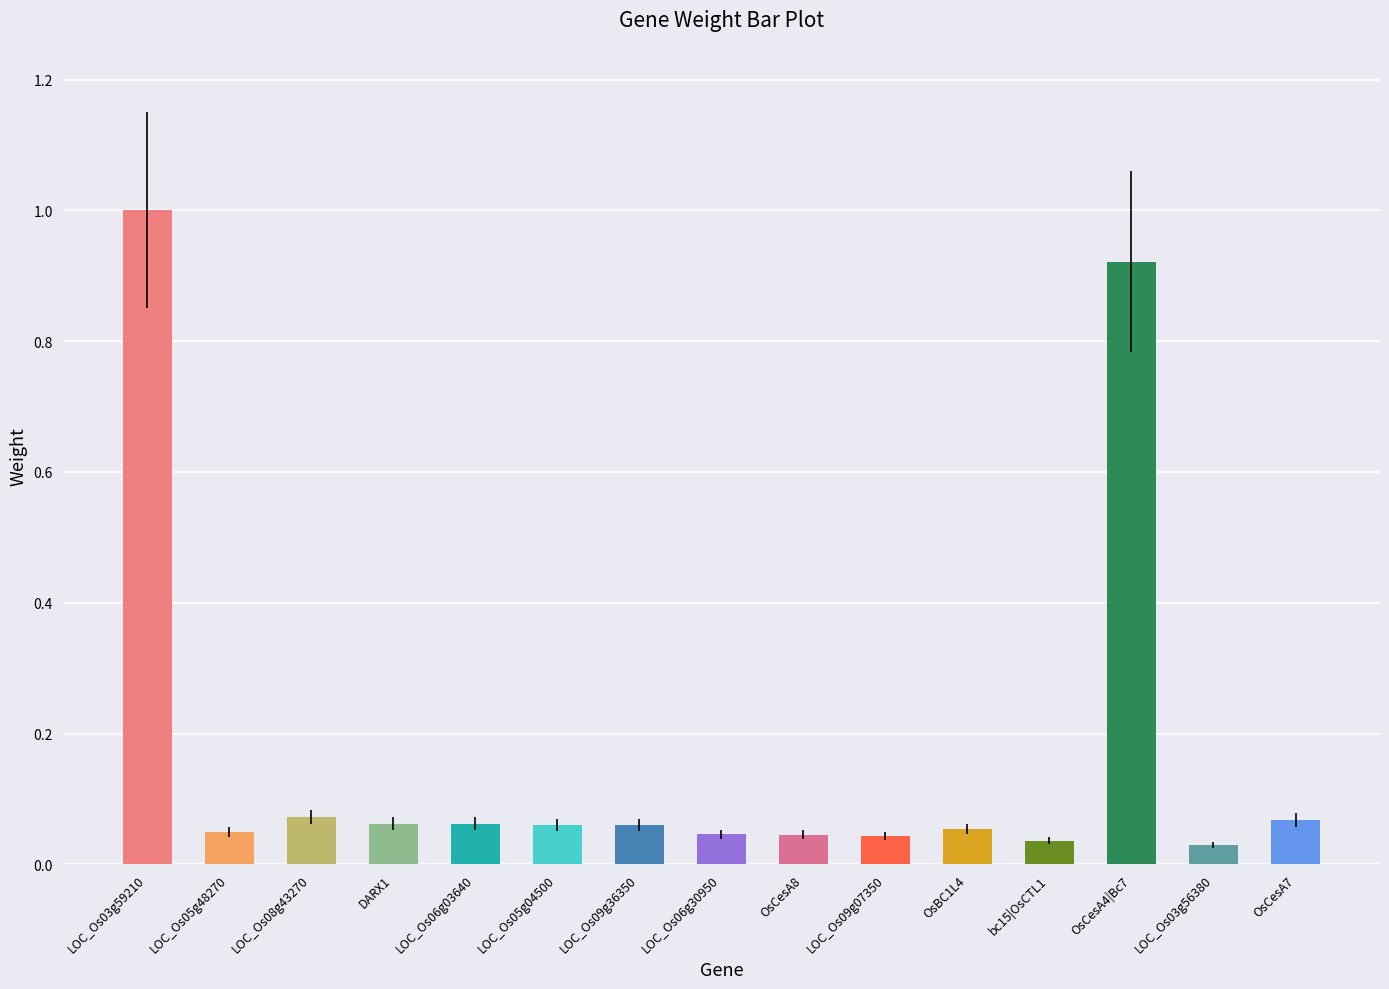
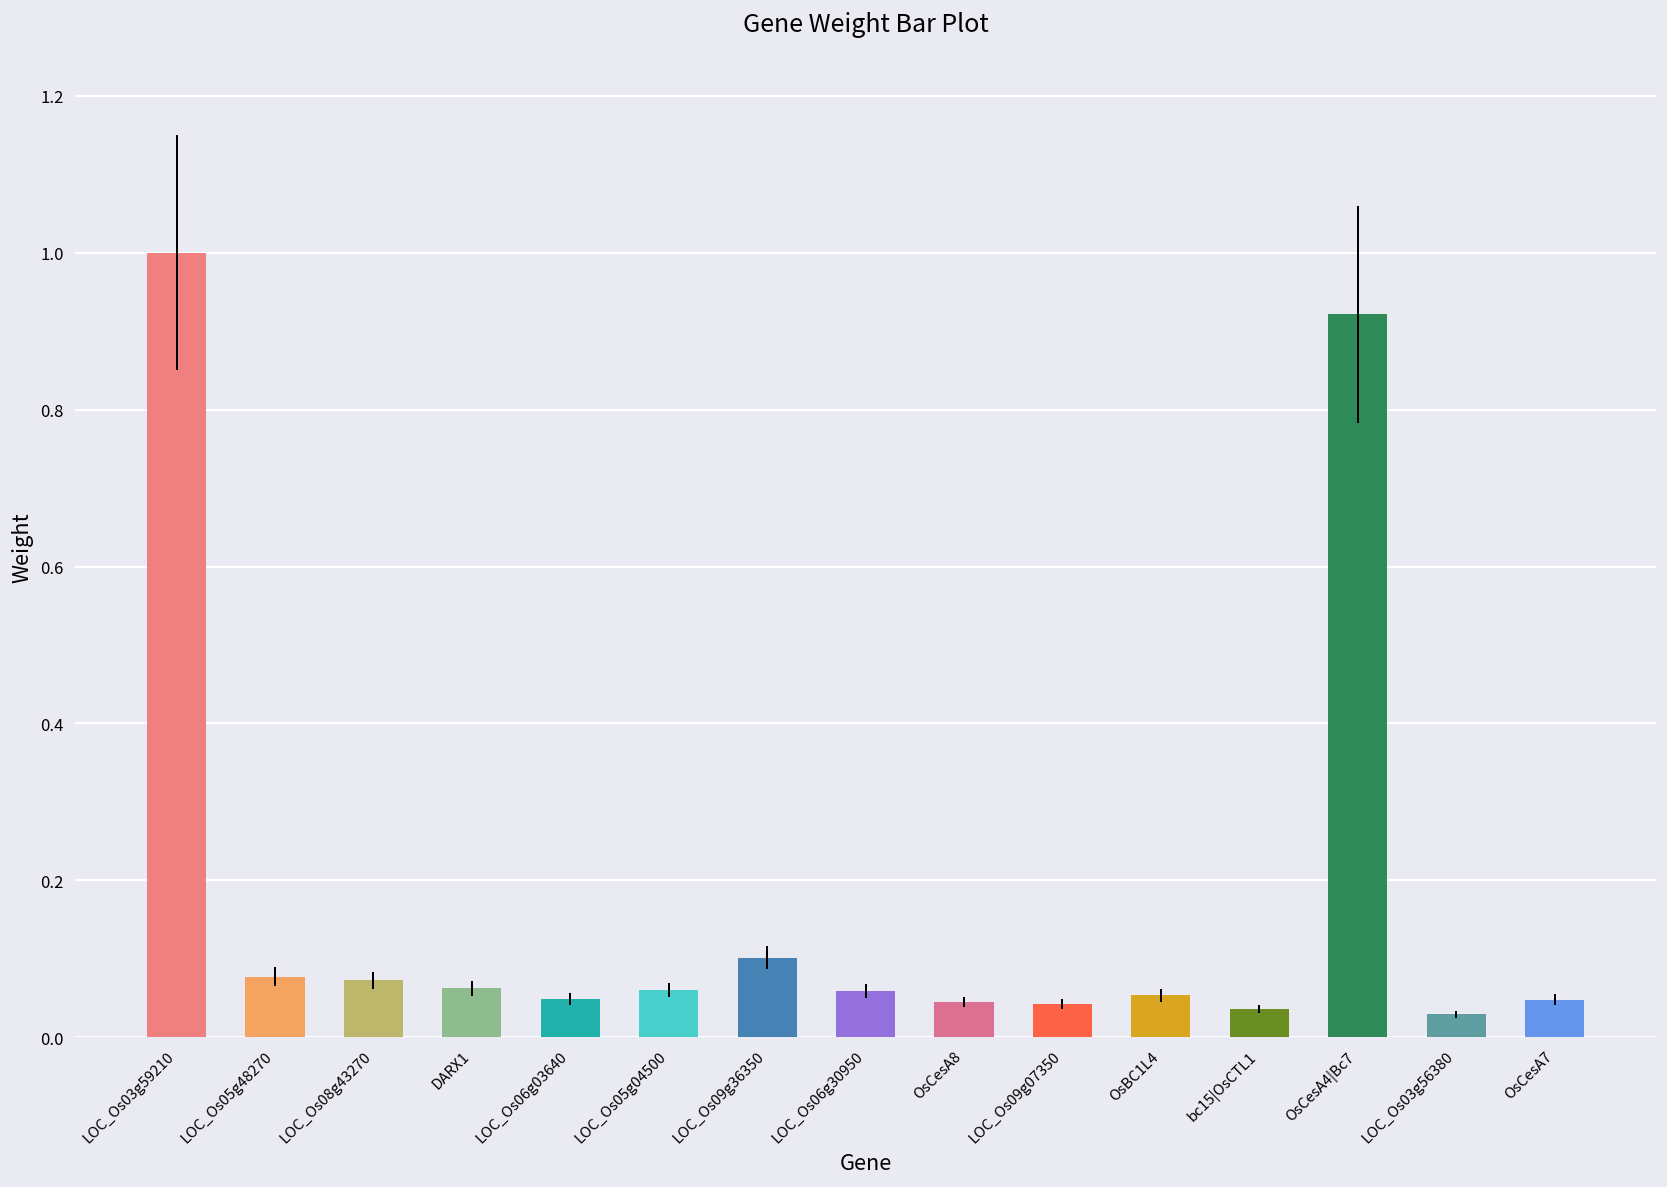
LOC_Os05g48270: 0.05 -> 0.08
LOC_Os06g03640: 0.06 -> 0.05
LOC_Os09g36350: 0.06 -> 0.10
LOC_Os06g30950: 0.05 -> 0.06
OsCesA7: 0.07 -> 0.05
